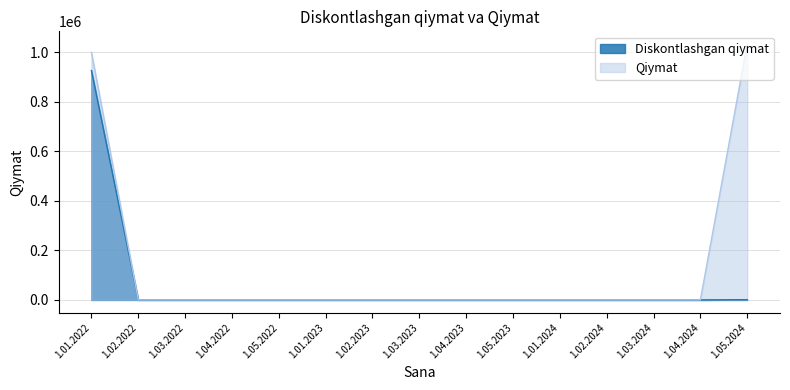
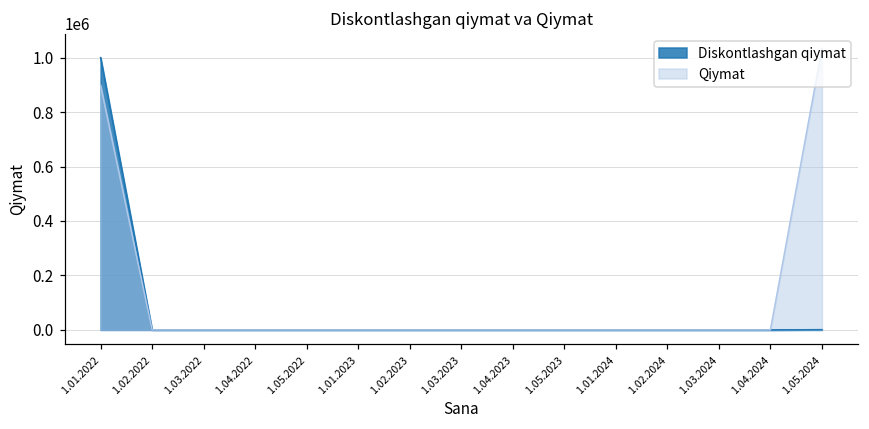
Diskontlashgan qiymat, 1.01.2022: 930000 -> 1000000
Qiymat, 1.01.2022: 1000000 -> 900000
